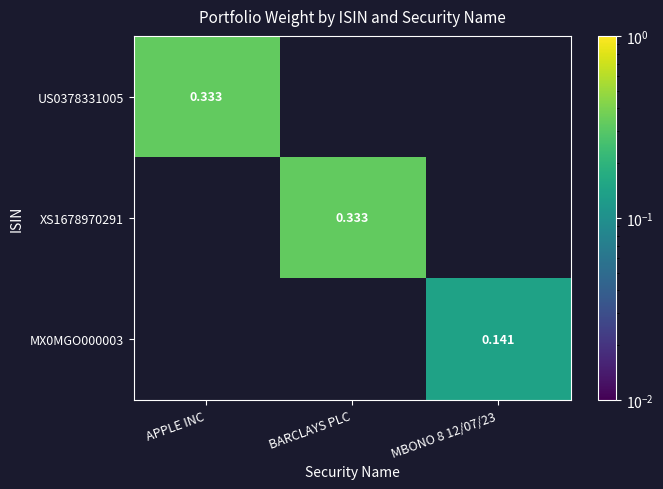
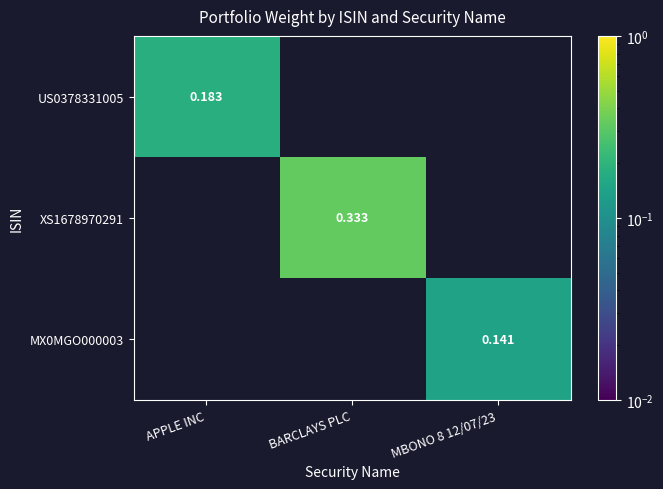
US0378331005, APPLE INC: 0.333 -> 0.183
